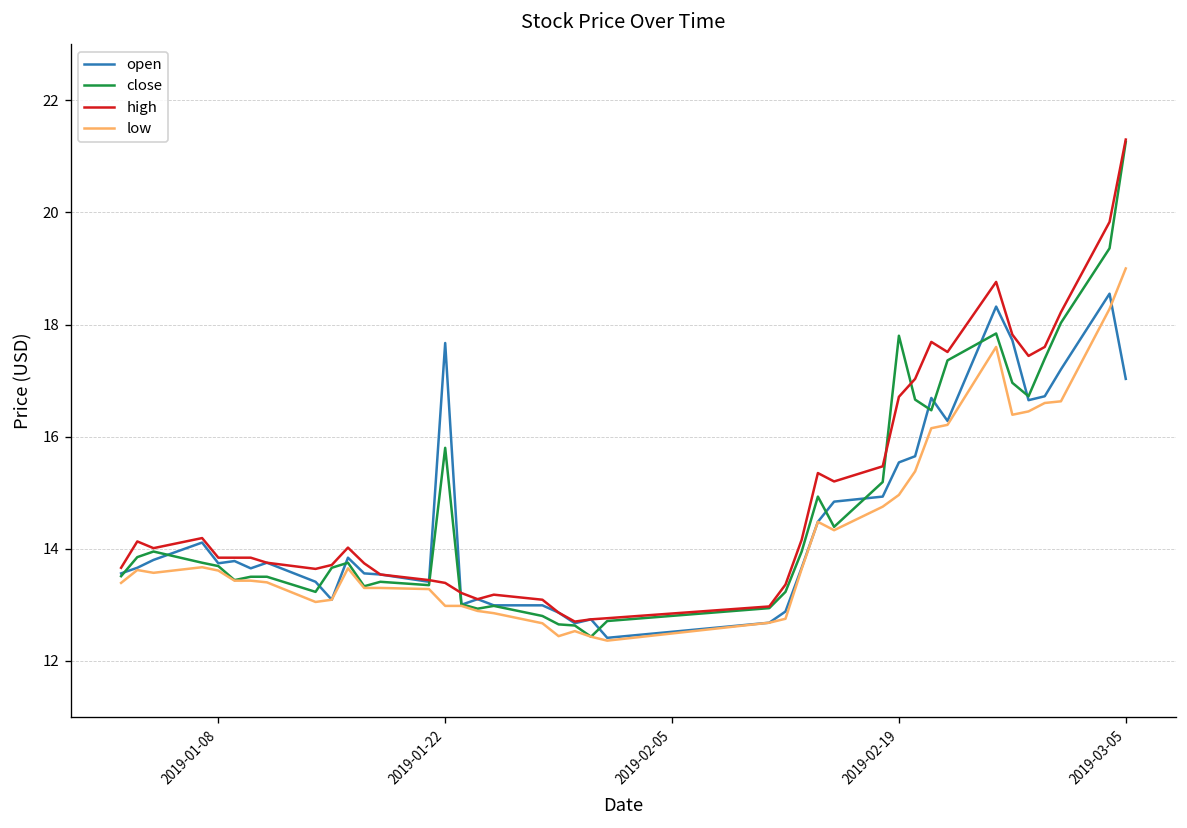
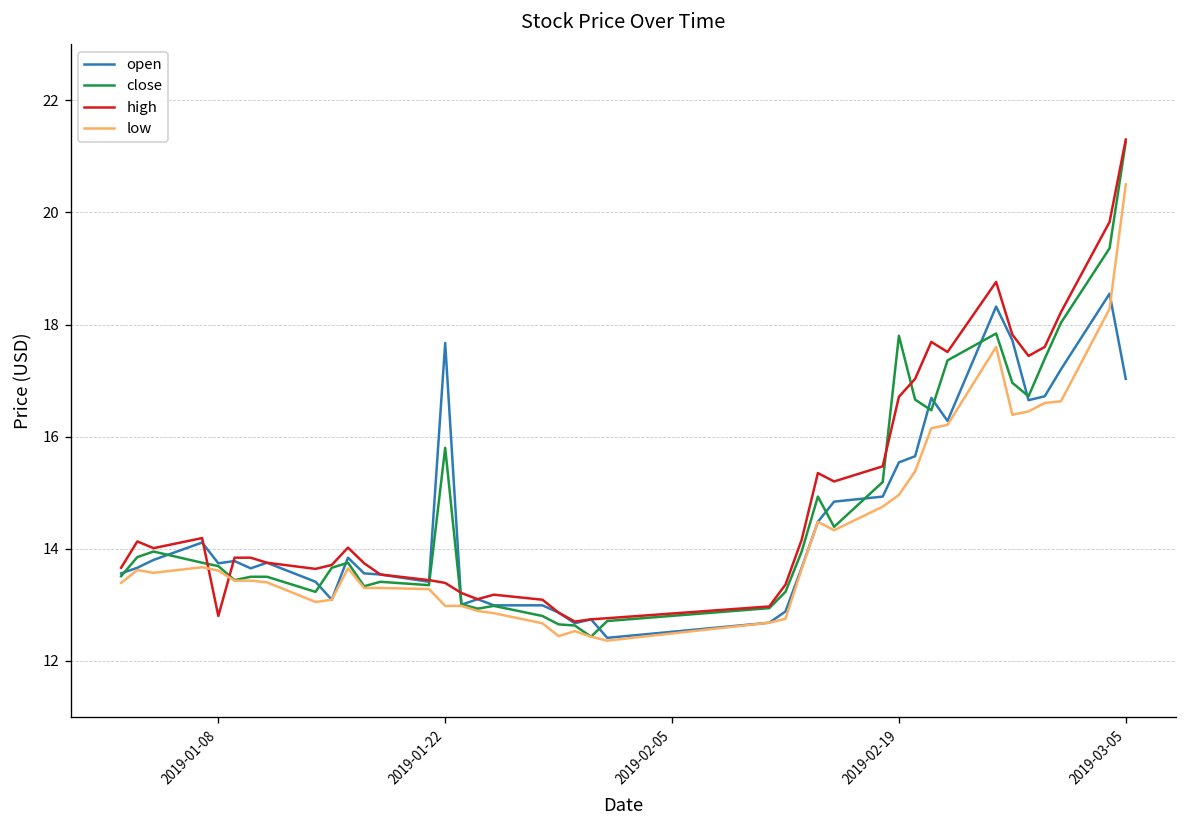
high, 2019-01-08: 13.8 -> 12.8
low, 2019-03-05: 19.0 -> 20.5
